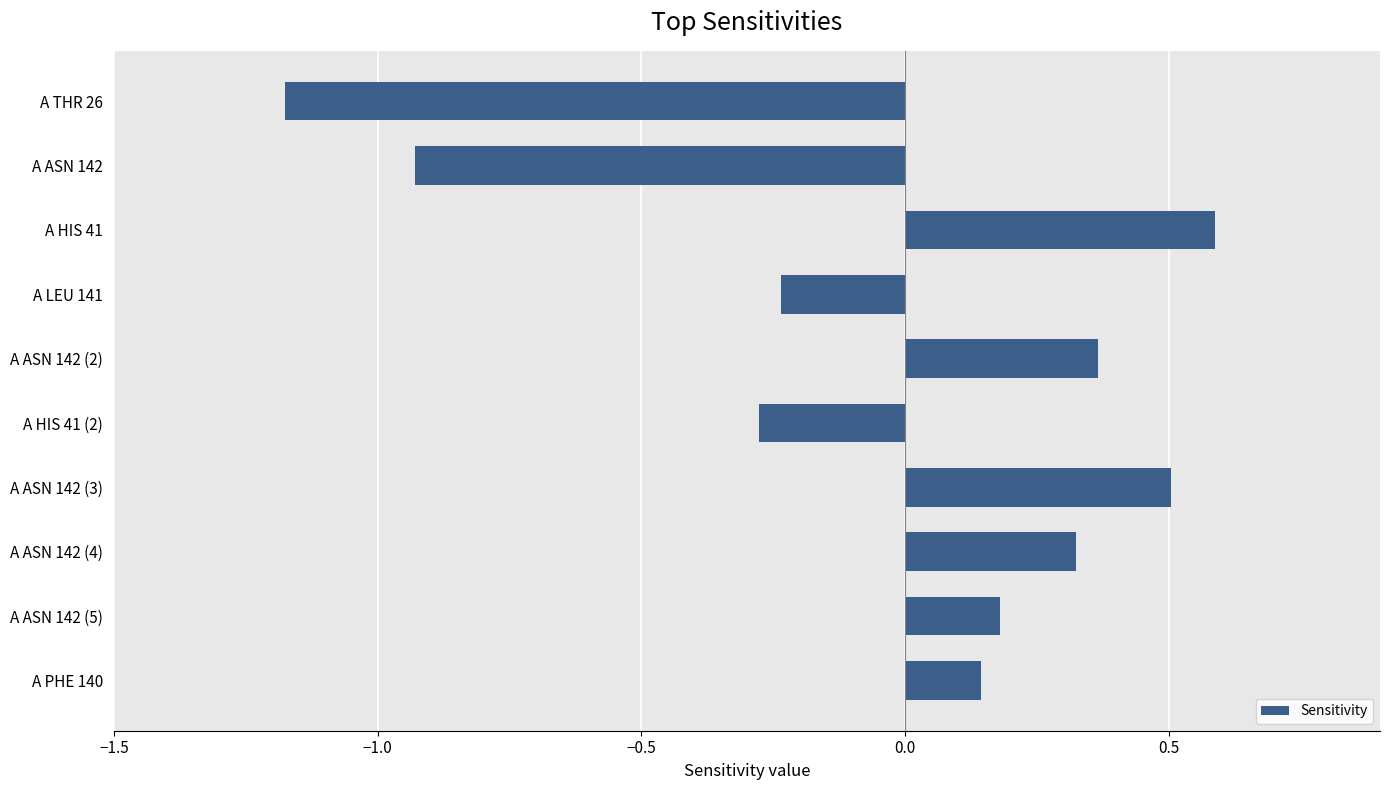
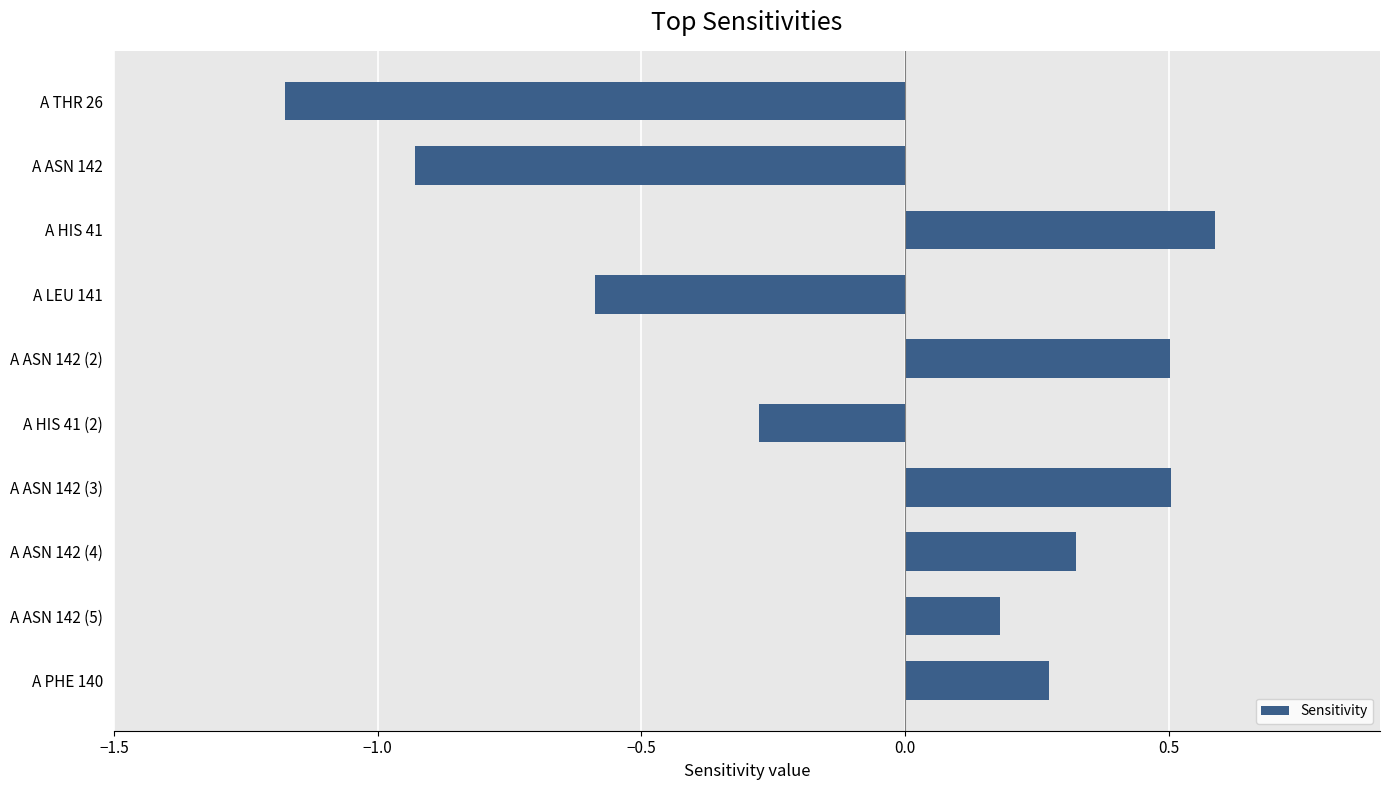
A LEU 141: -0.24 -> -0.59
A ASN 142 (2): 0.37 -> 0.50
A PHE 140: 0.14 -> 0.27
